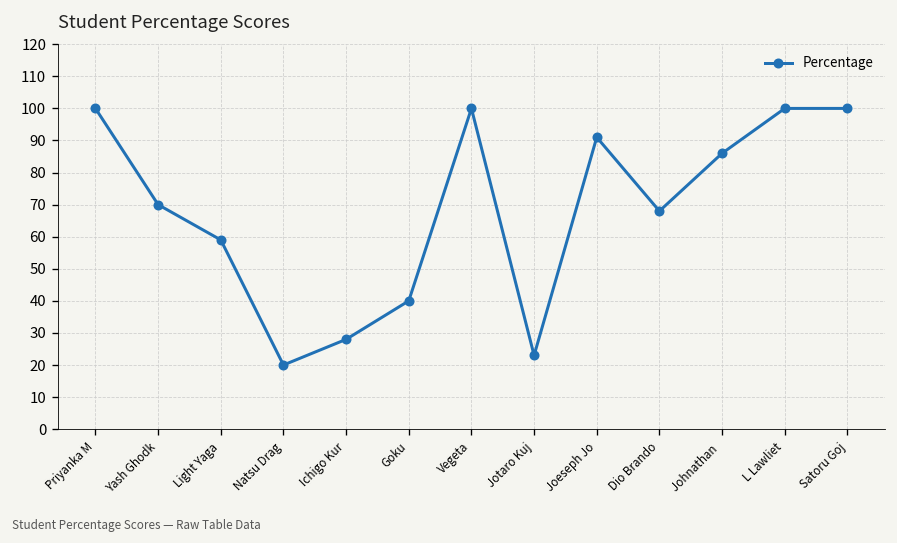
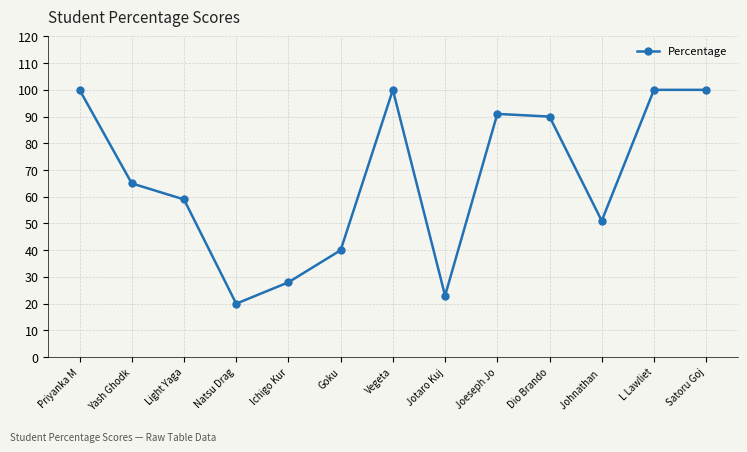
Yash Ghodk: 70 -> 65
Dio Brando: 68 -> 90
Johnathan: 86 -> 51
